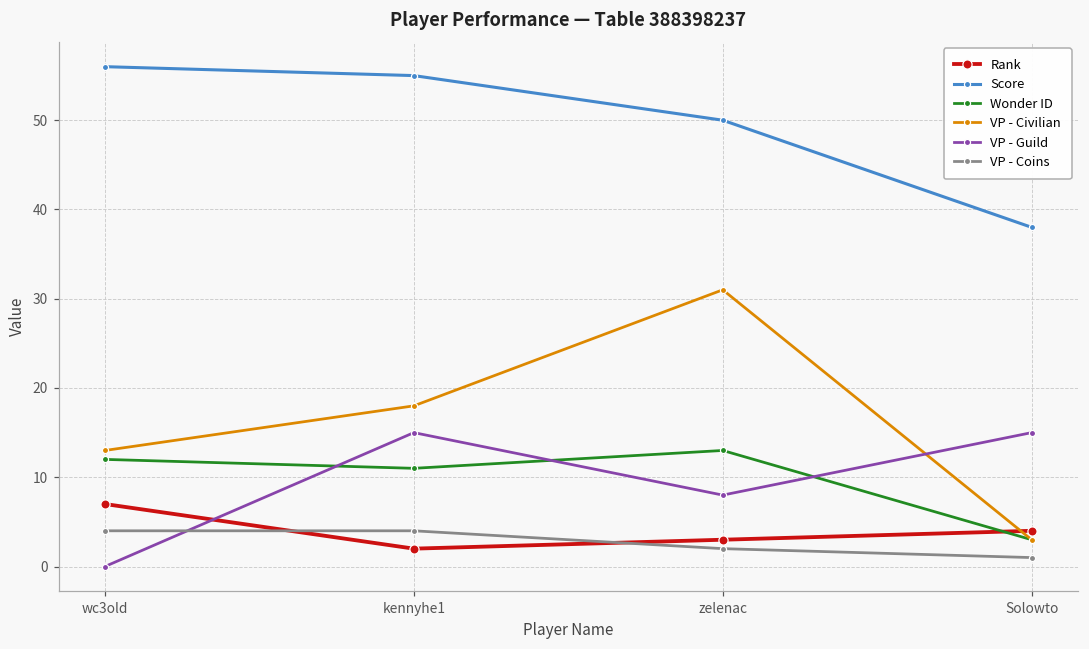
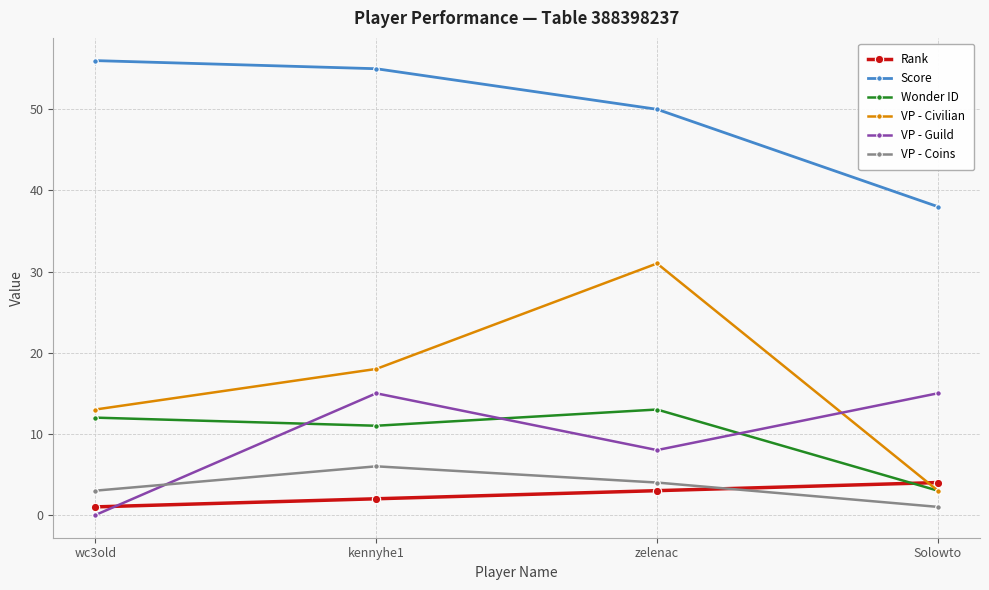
Rank, wc3old: 7 -> 1
VP - Coins, wc3old: 4 -> 3
VP - Coins, kennyhe1: 4 -> 6
VP - Coins, zelenac: 2 -> 4
